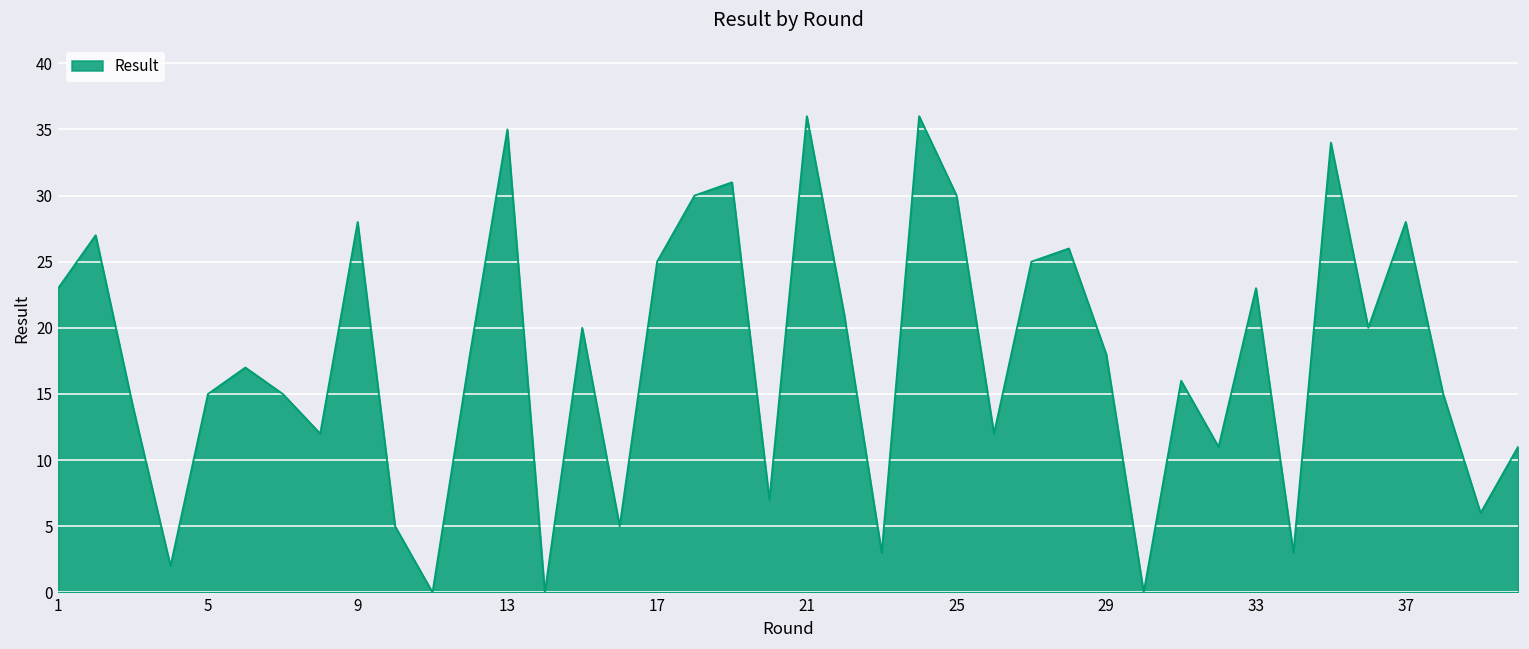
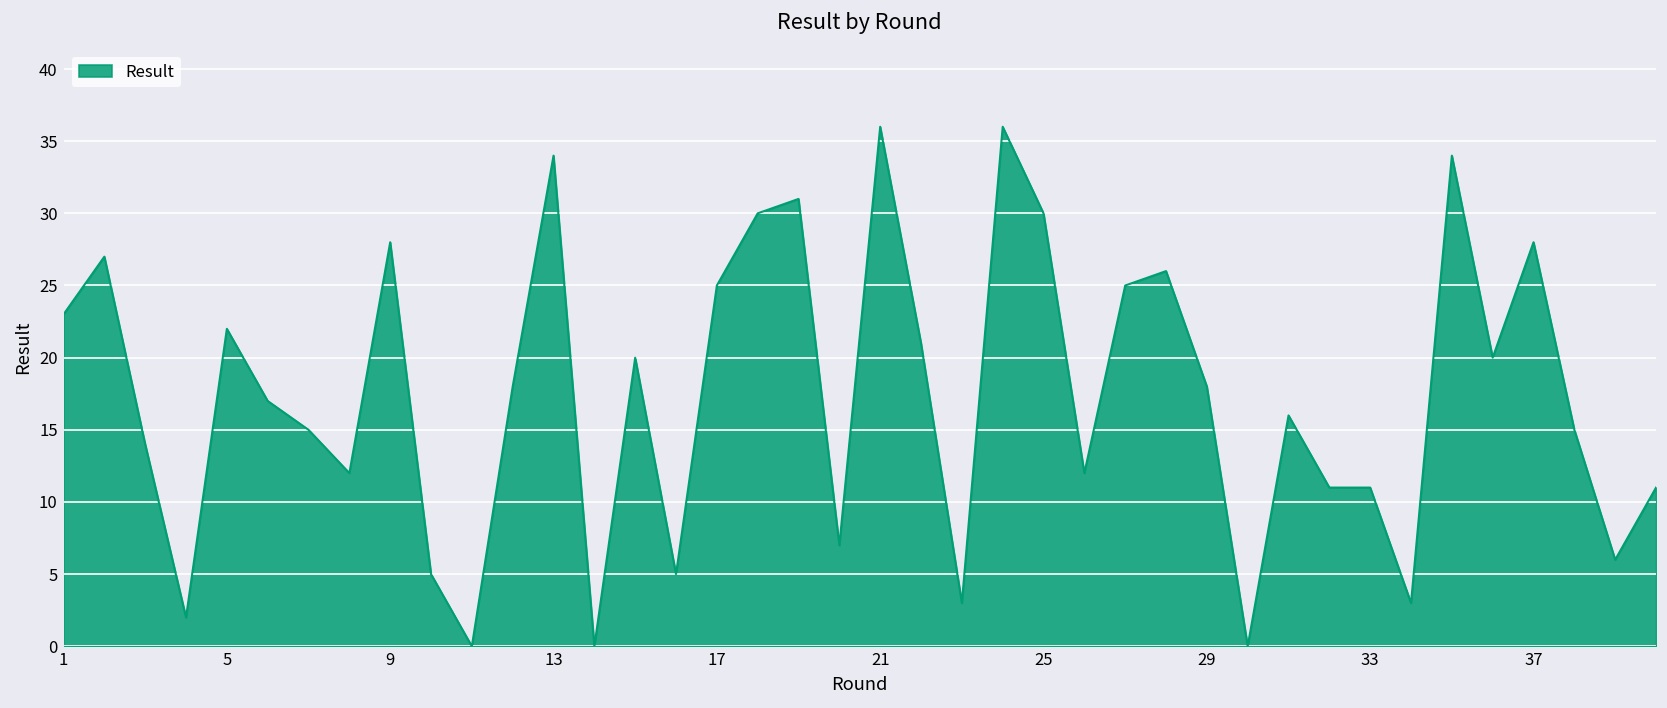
5: 15 -> 22
13: 35 -> 34
33: 23 -> 11
